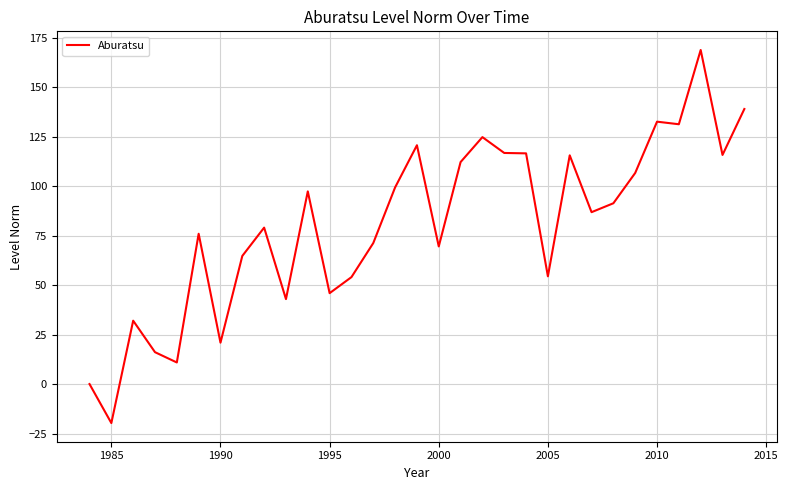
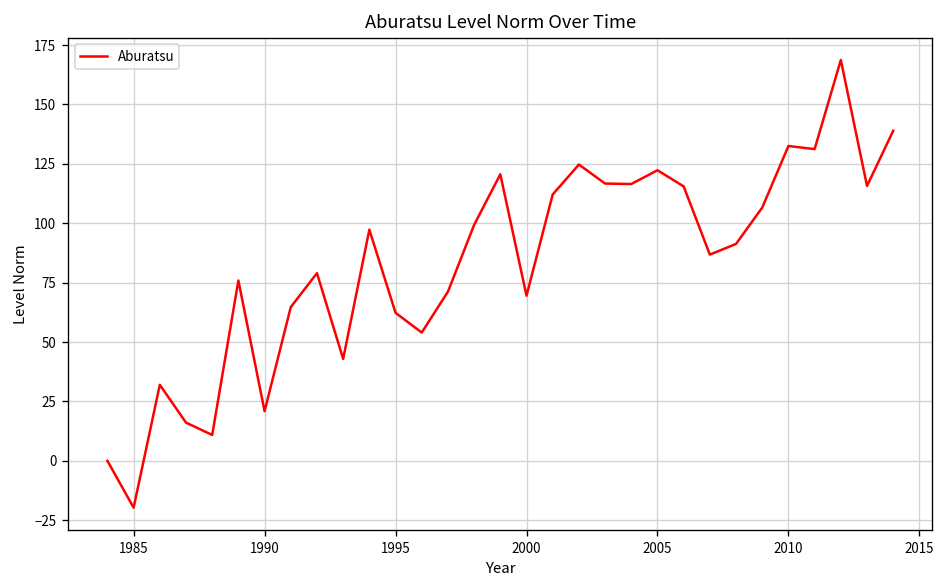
1995: 46 -> 62
2005: 54 -> 122
